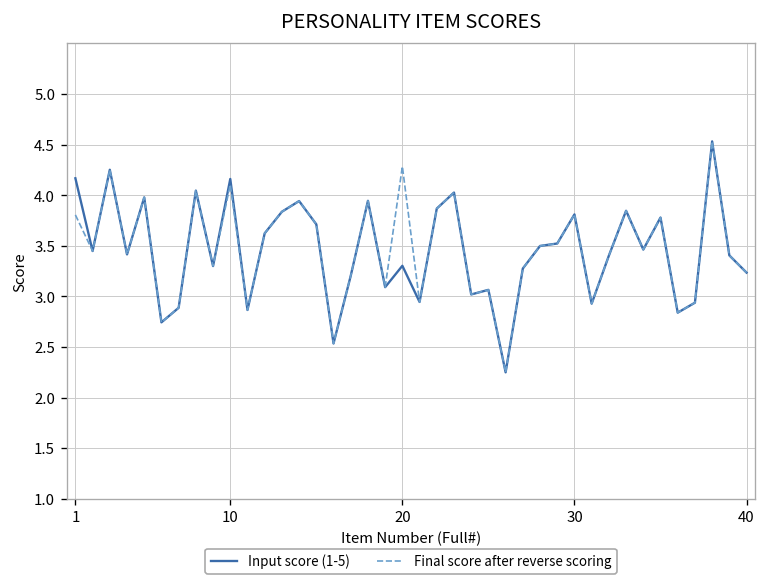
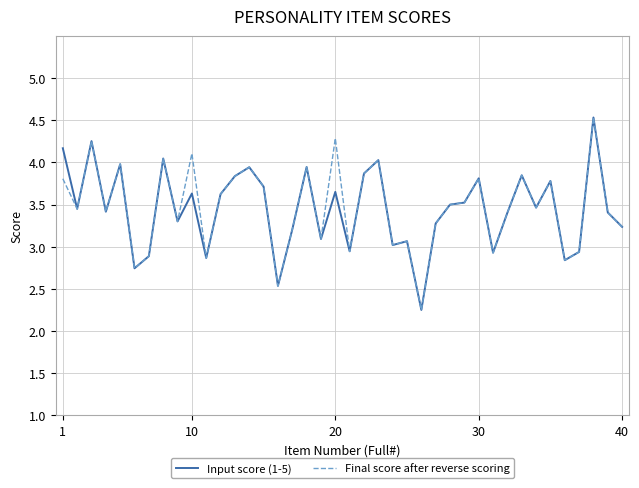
Input score (1-5), 10: 4.2 -> 3.6
Input score (1-5), 20: 3.3 -> 3.6
